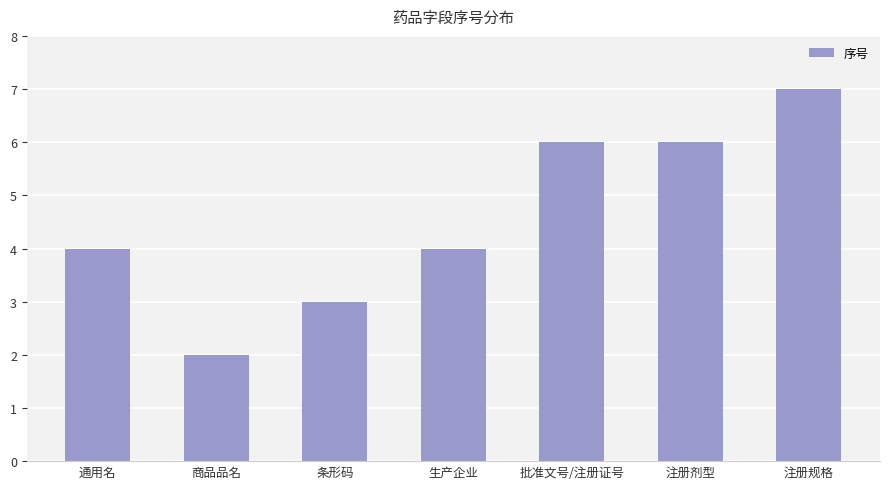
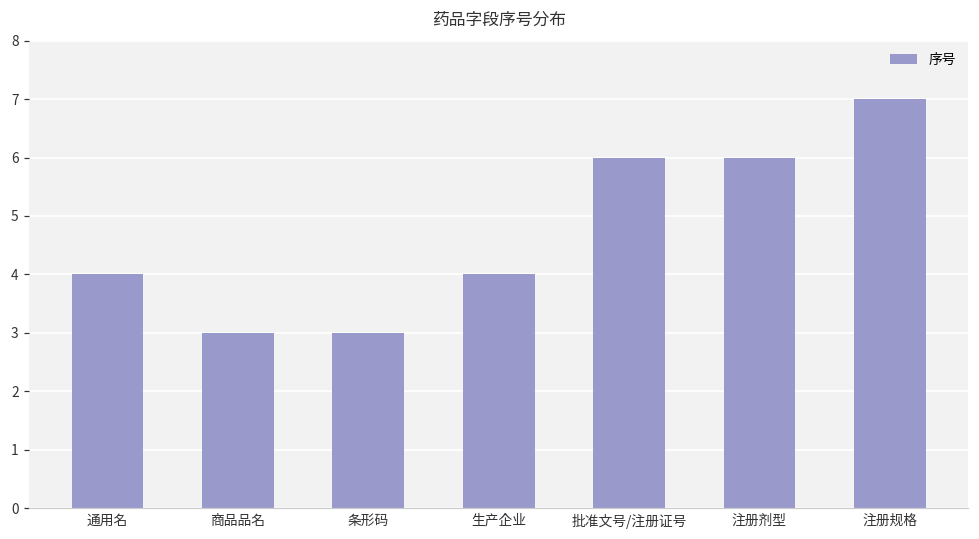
商品品名: 2 -> 3
